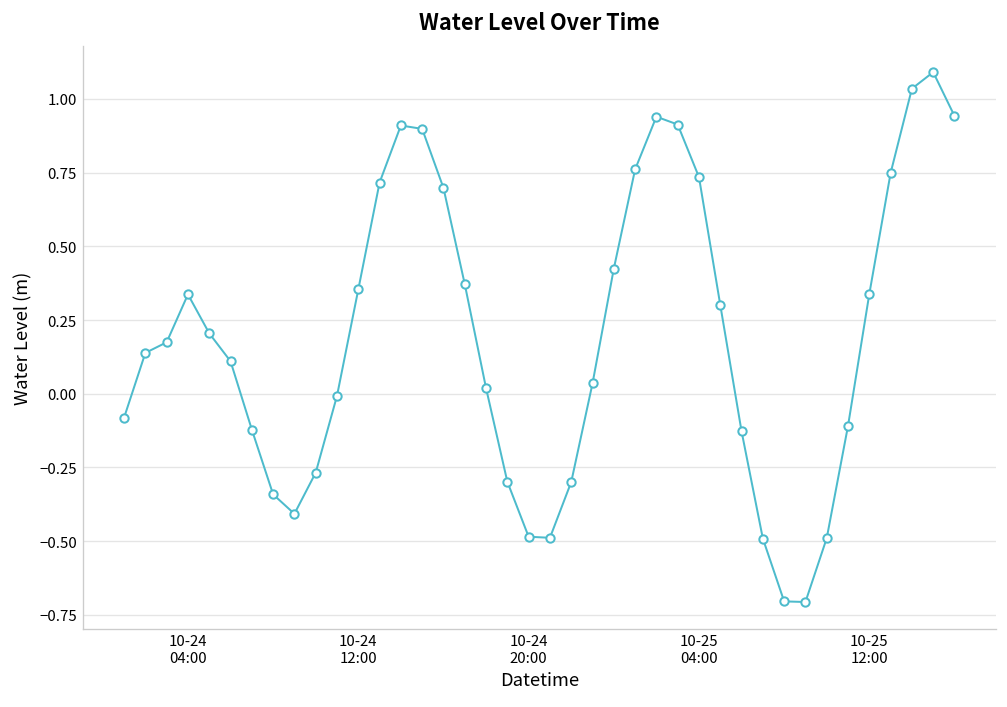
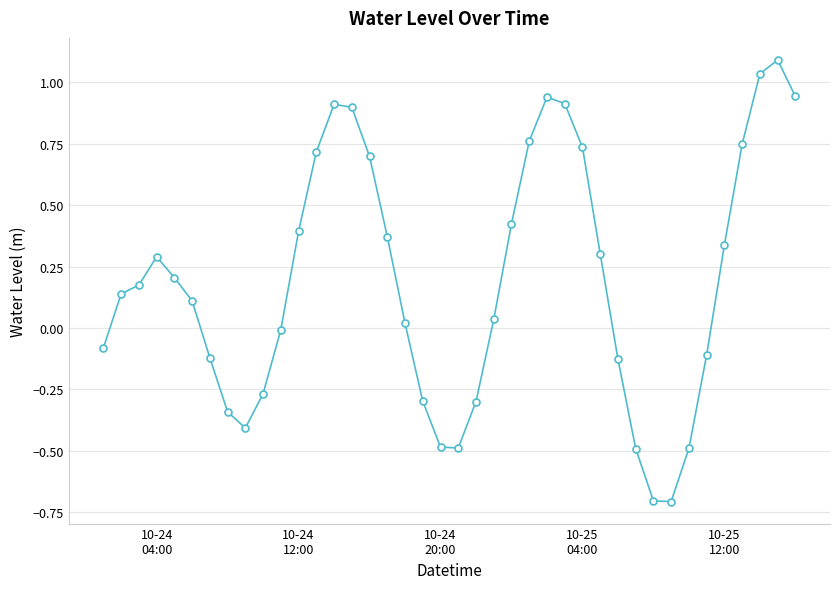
10-24 04:00: 0.34 -> 0.29
10-24 12:00: 0.35 -> 0.39
